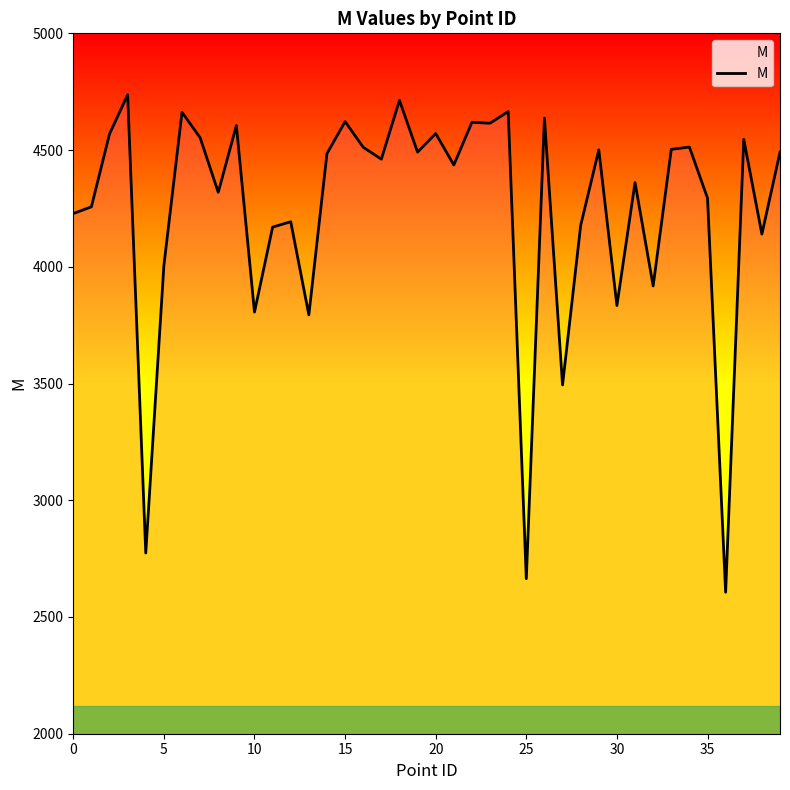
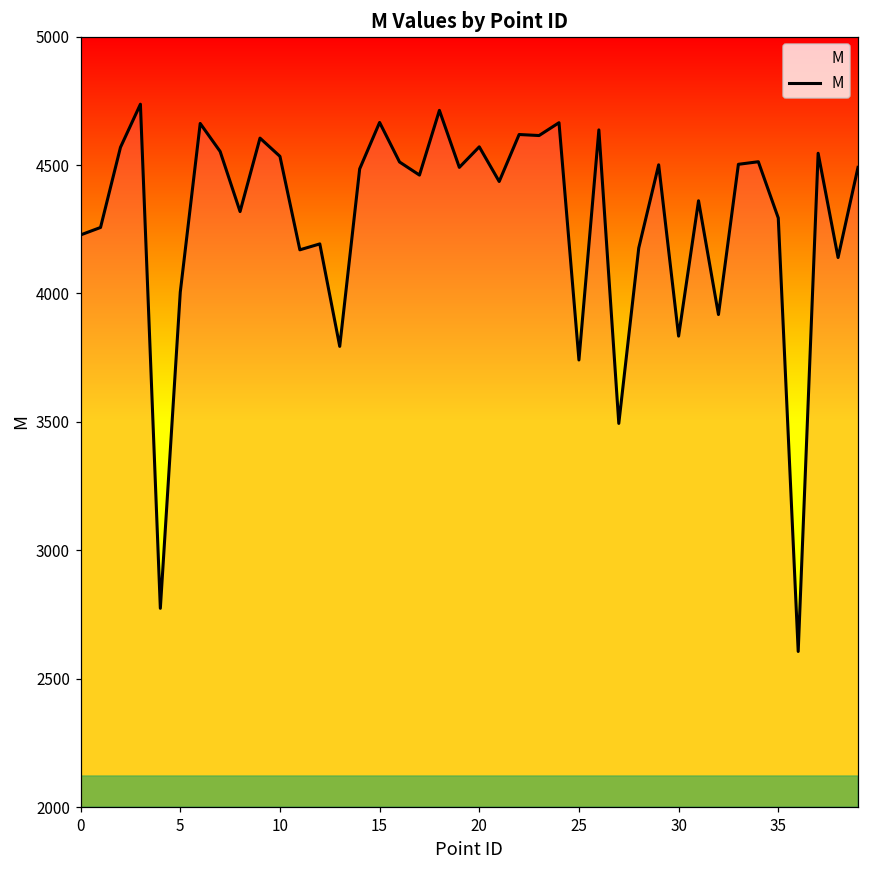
10: 3810 -> 4530
15: 4620 -> 4670
25: 2660 -> 3740
